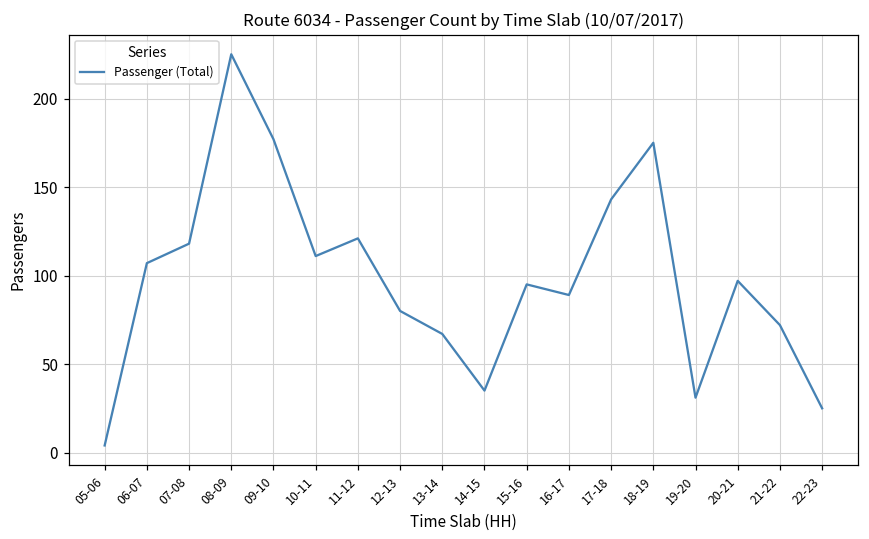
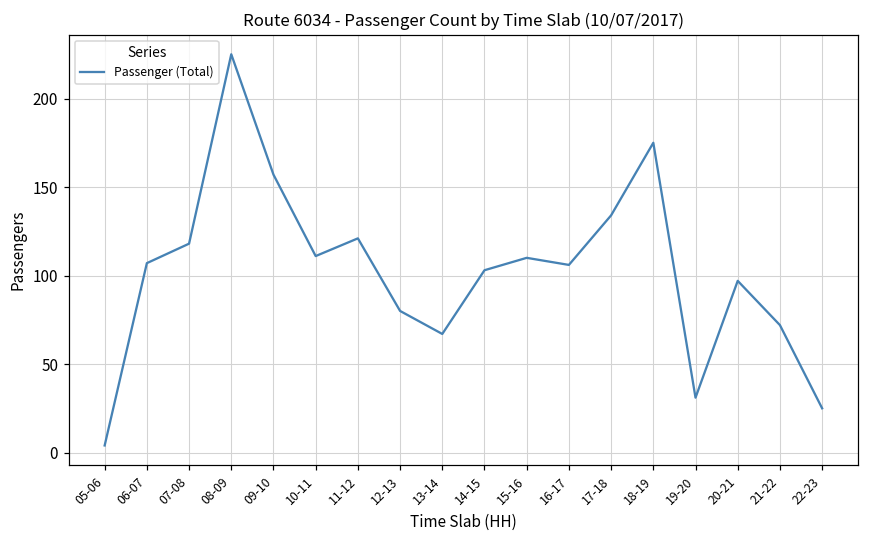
09-10: 177 -> 157
14-15: 35 -> 103
15-16: 95 -> 110
16-17: 89 -> 106
17-18: 143 -> 134
